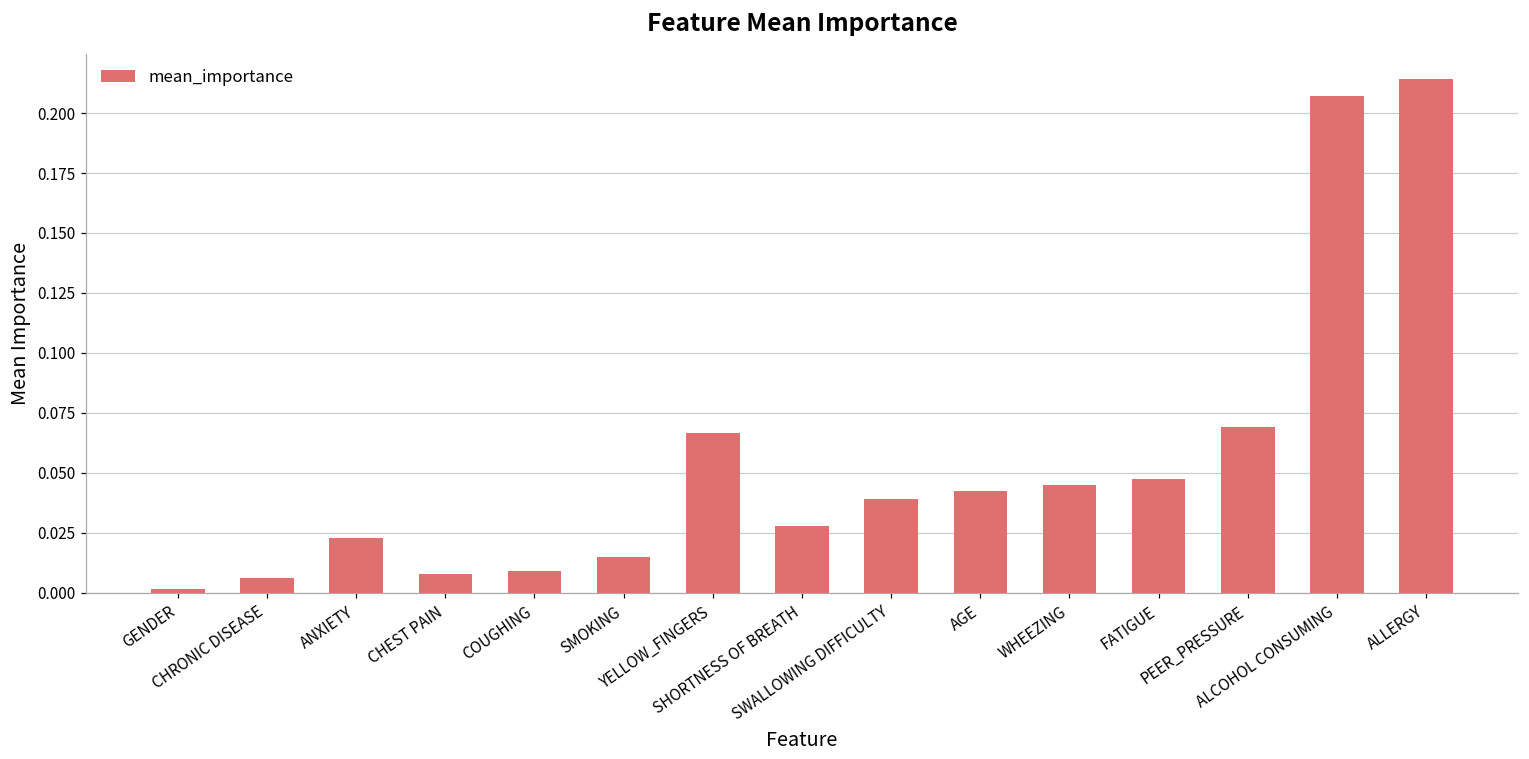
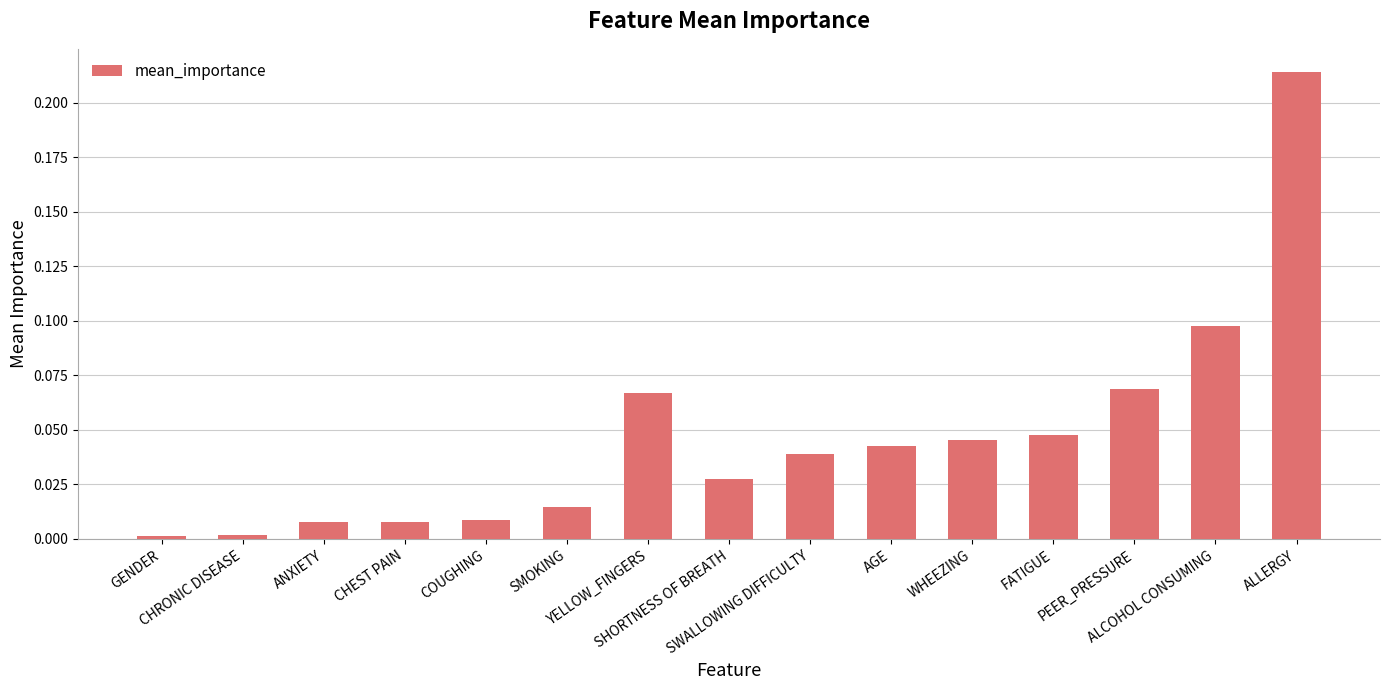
CHRONIC DISEASE: 0.006 -> 0.002
ANXIETY: 0.023 -> 0.008
ALCOHOL CONSUMING: 0.207 -> 0.098
